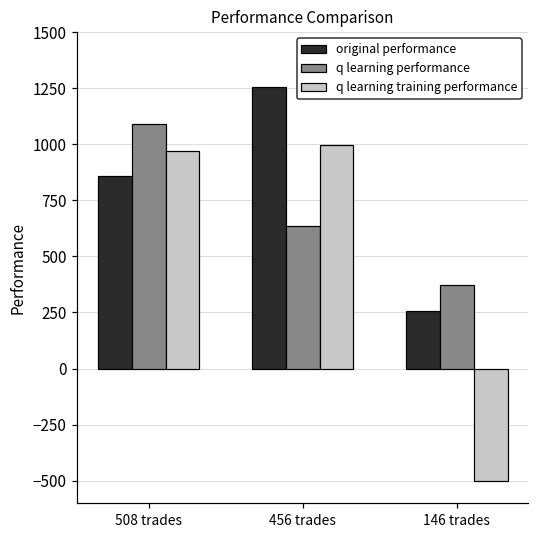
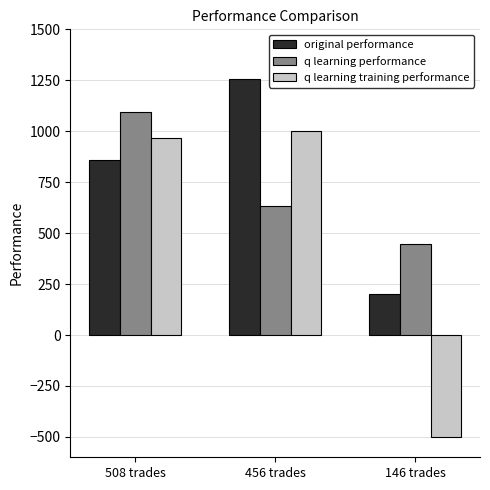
original performance, 146 trades: 260 -> 200
q learning performance, 146 trades: 370 -> 450
